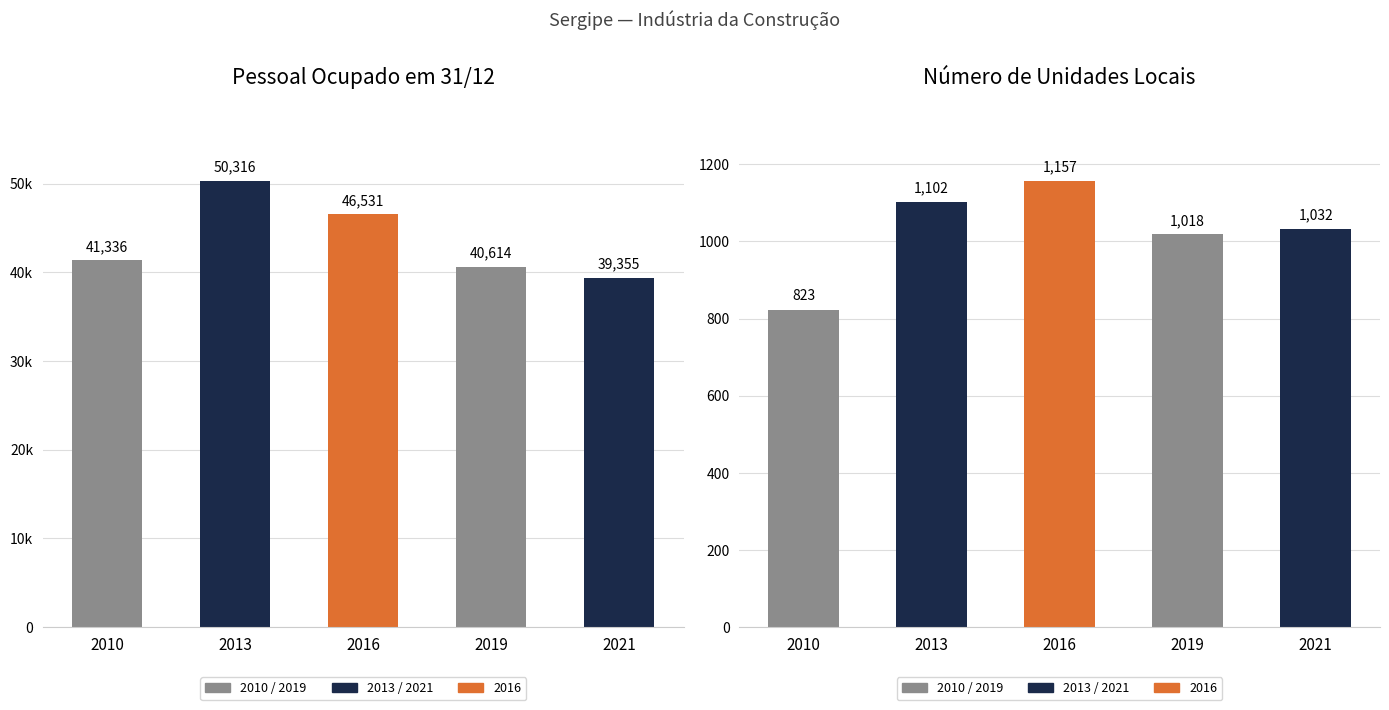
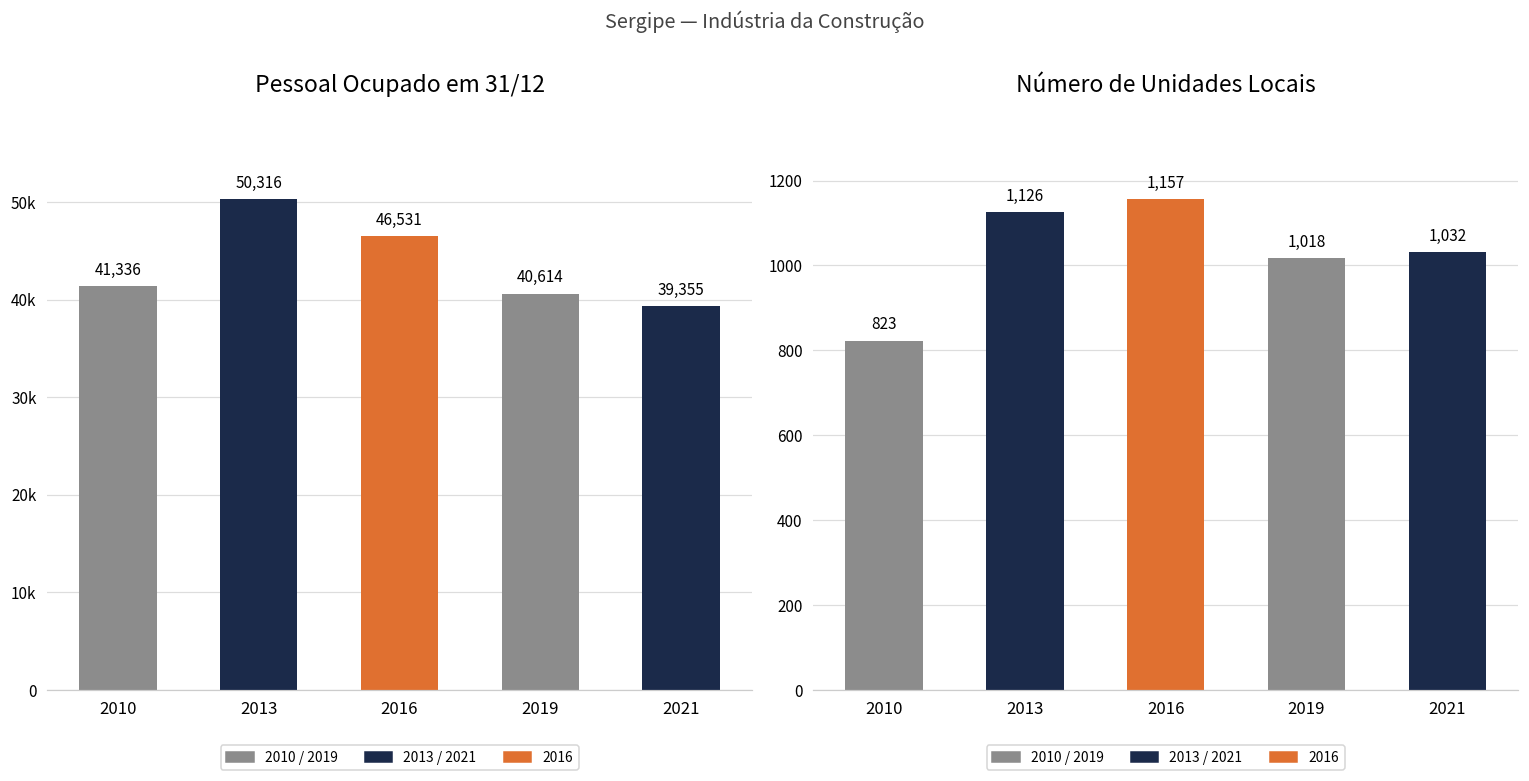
Número de Unidades Locais, 2013: 1,102 -> 1,126
